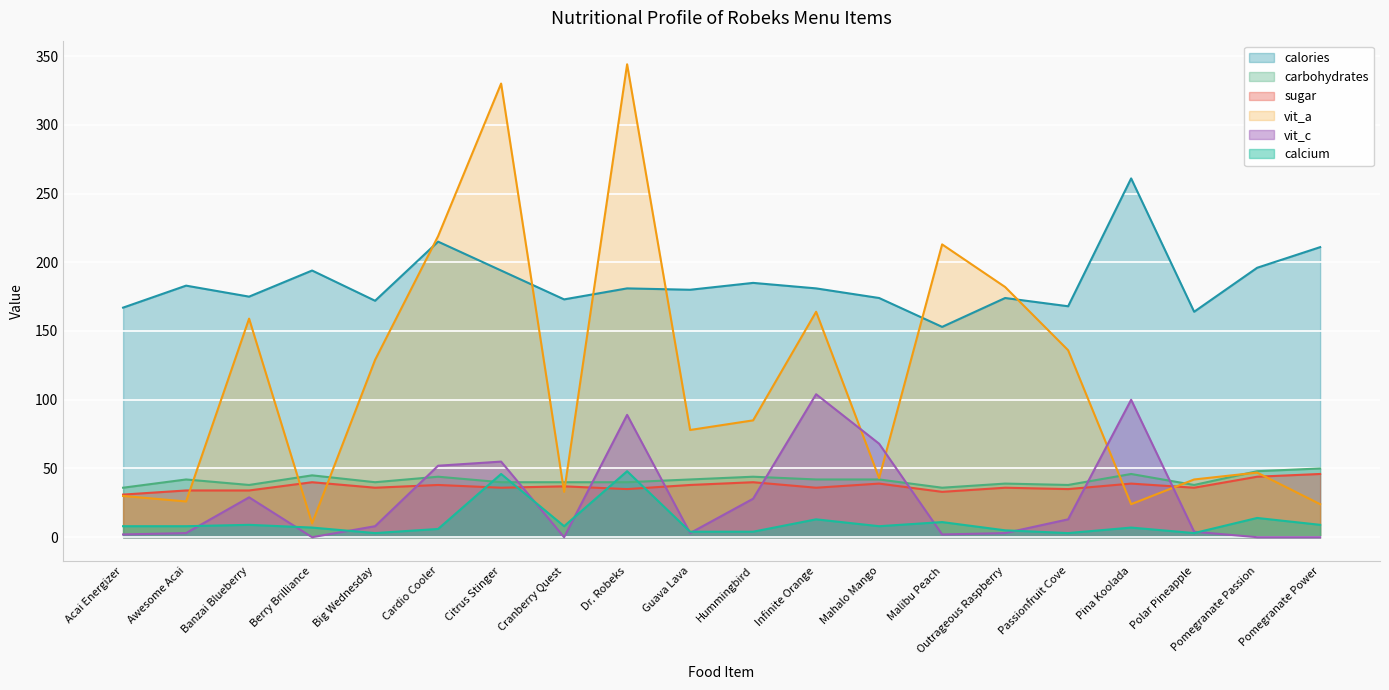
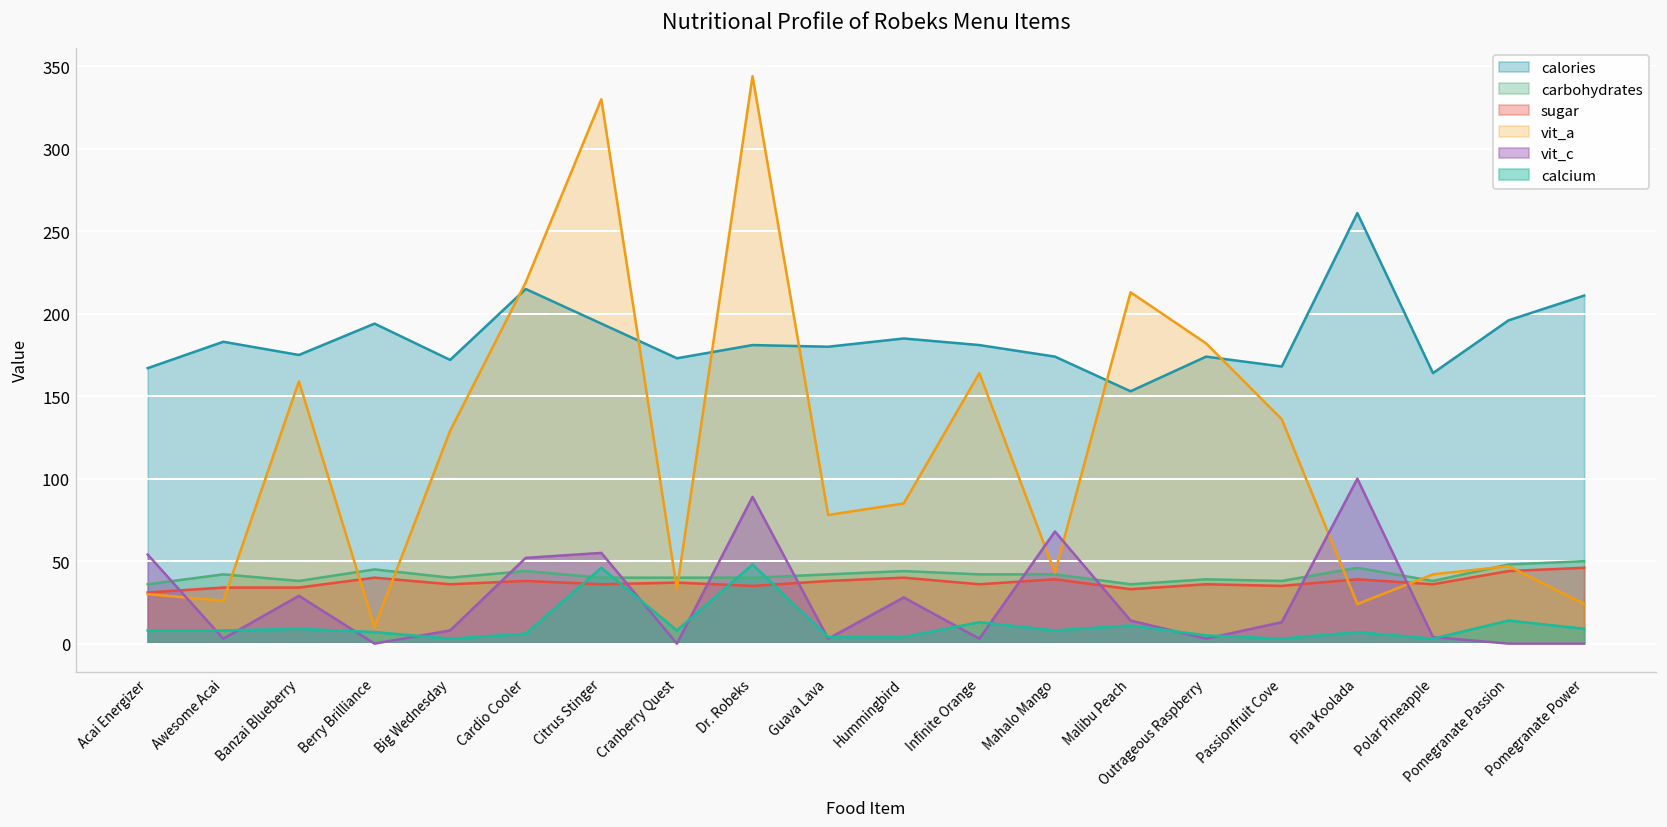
vit_c, Acai Energizer: 2 -> 54
vit_c, Infinite Orange: 104 -> 3
vit_c, Malibu Peach: 2 -> 14
